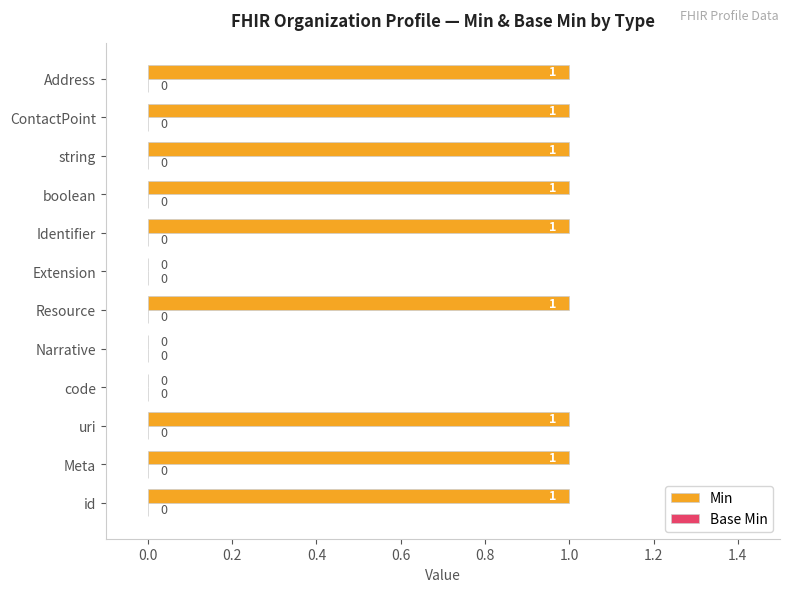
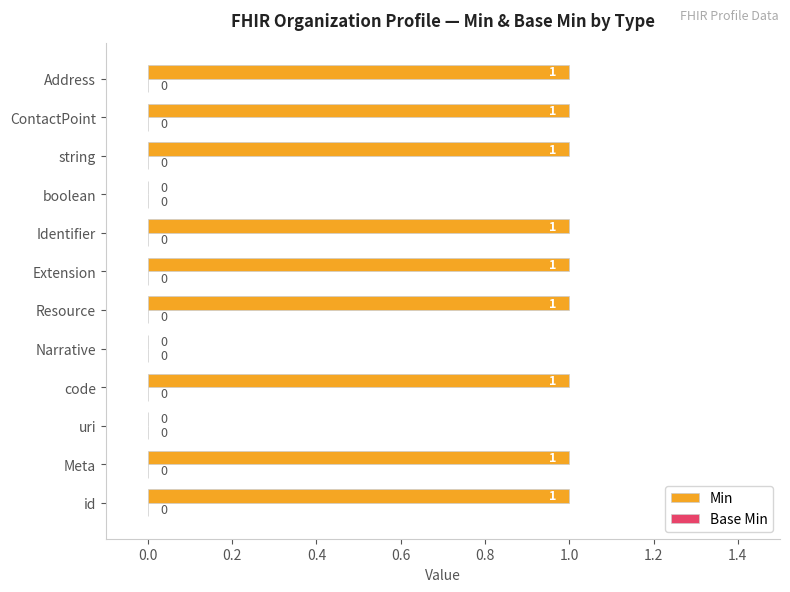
Min, boolean: 1 -> 0
Min, Extension: 0 -> 1
Min, code: 0 -> 1
Min, uri: 1 -> 0
